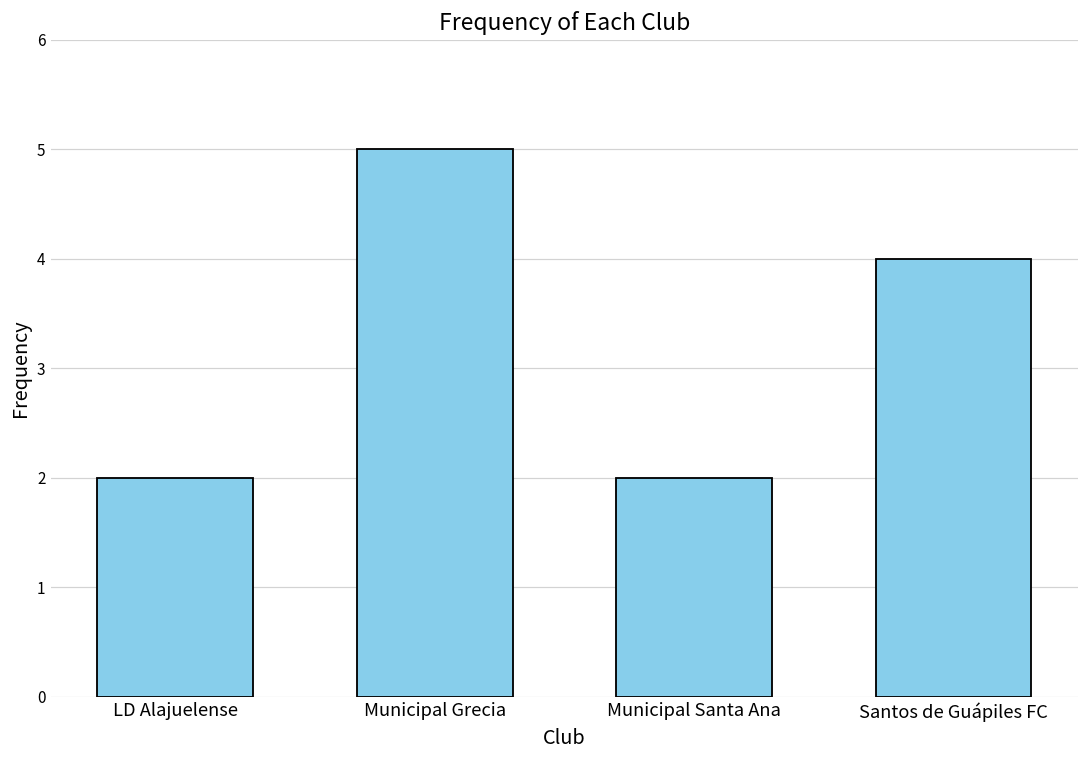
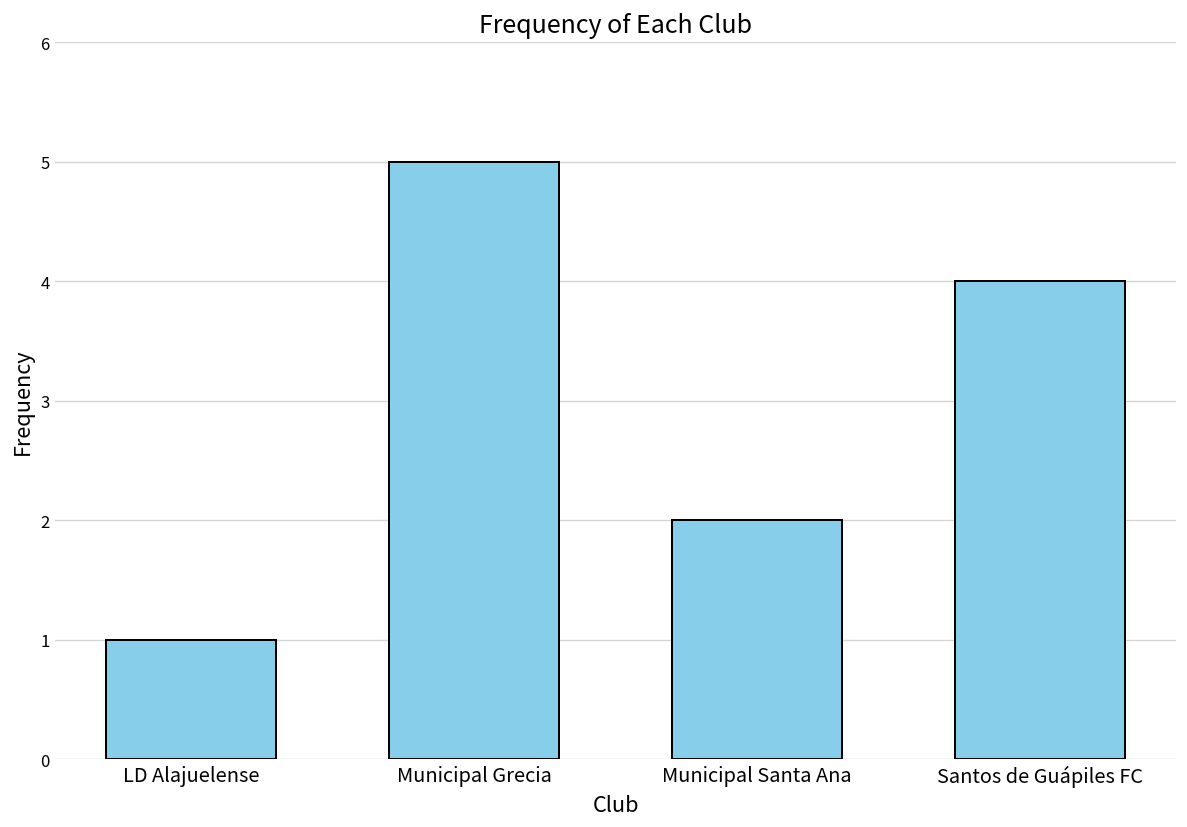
LD Alajuelense: 2 -> 1
